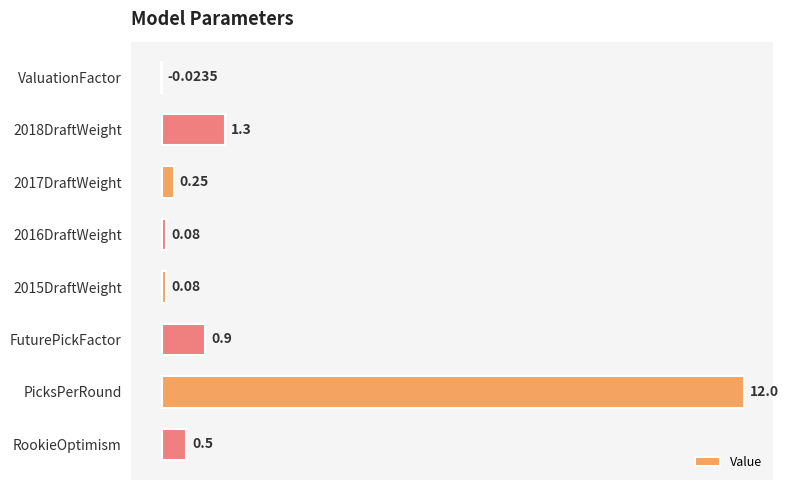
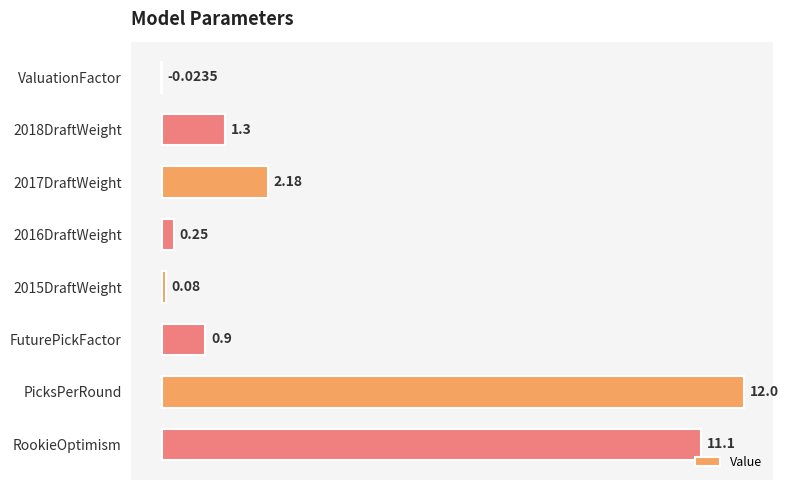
2017DraftWeight: 0.25 -> 2.18
2016DraftWeight: 0.08 -> 0.25
RookieOptimism: 0.5 -> 11.1
